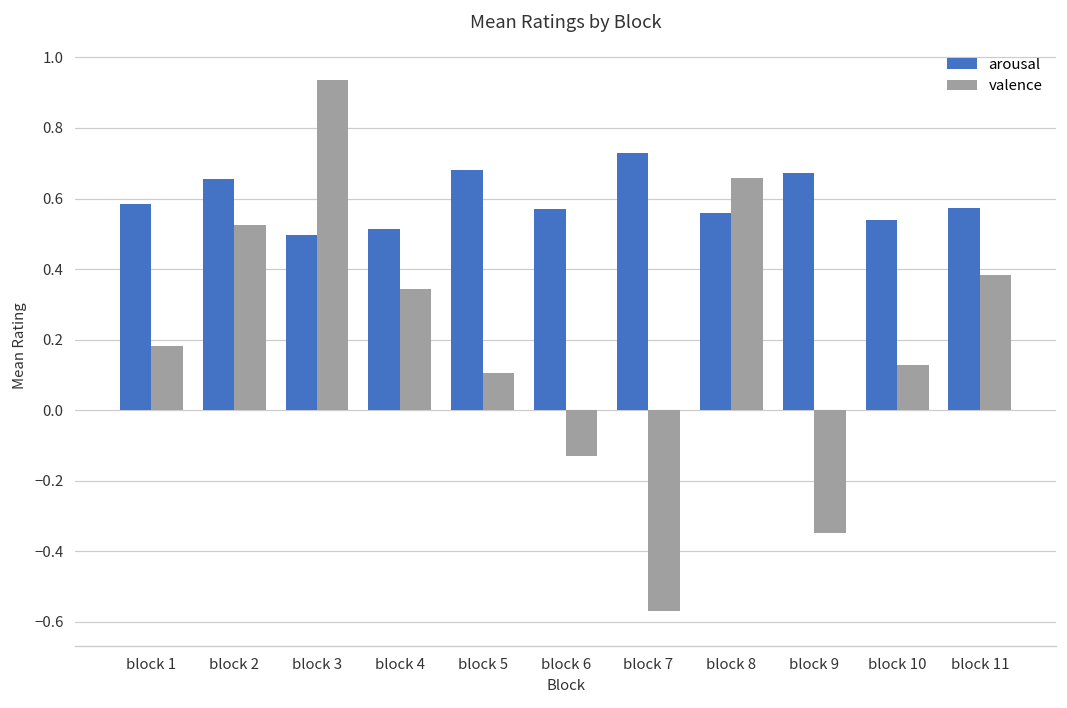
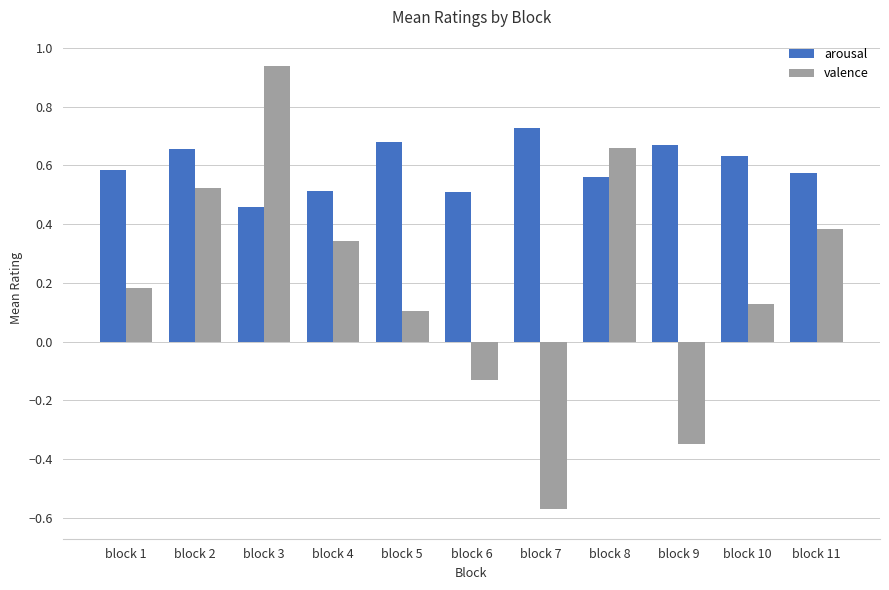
arousal, block 3: 0.50 -> 0.46
arousal, block 6: 0.57 -> 0.51
arousal, block 10: 0.54 -> 0.63
